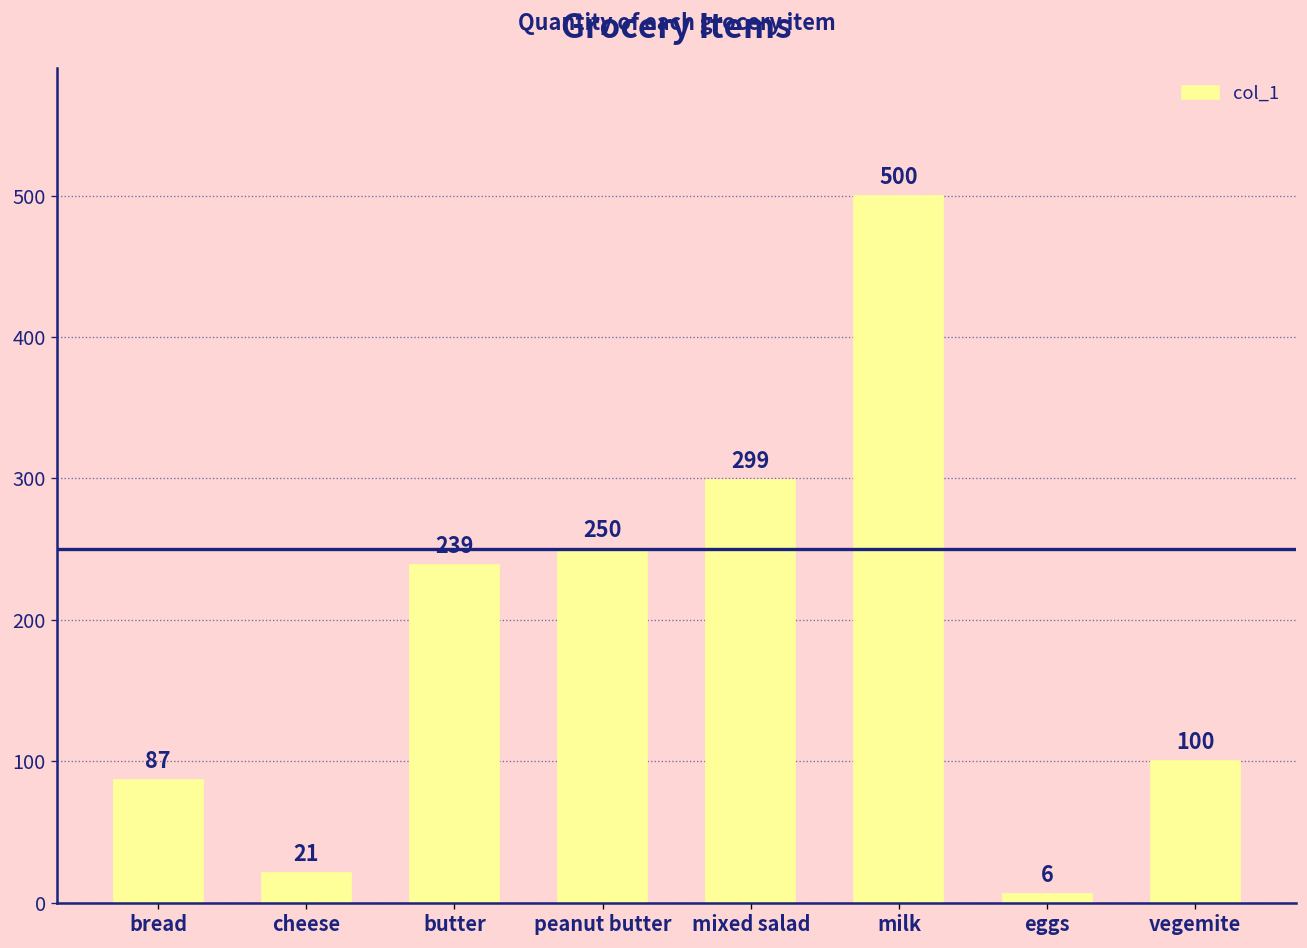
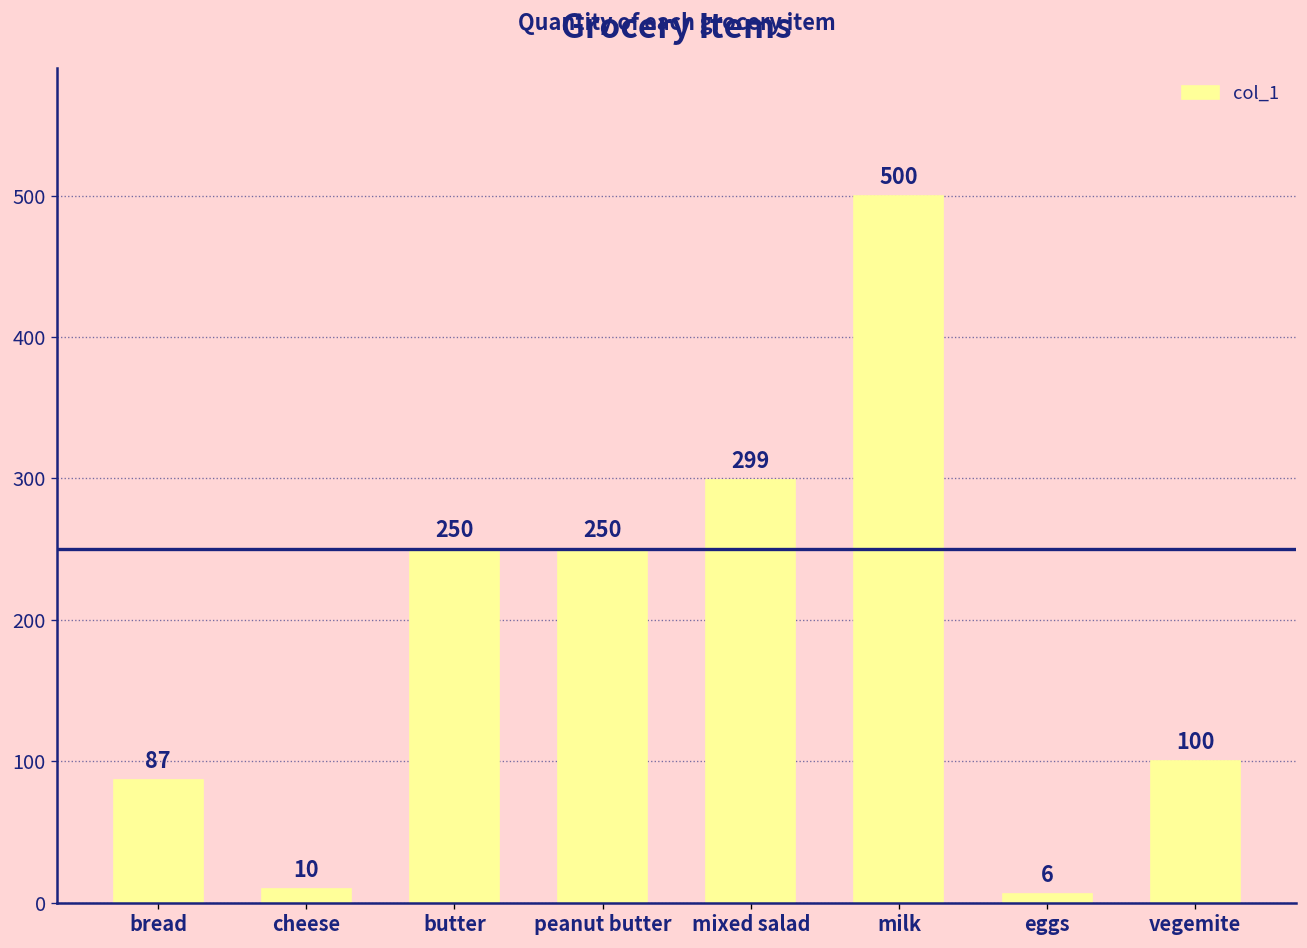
cheese: 21 -> 10
butter: 239 -> 250
